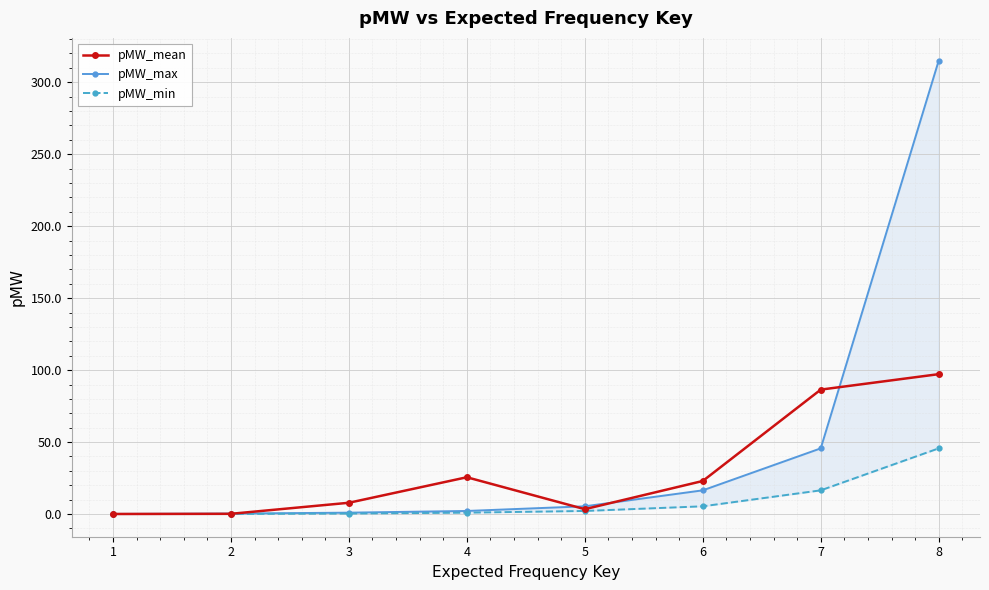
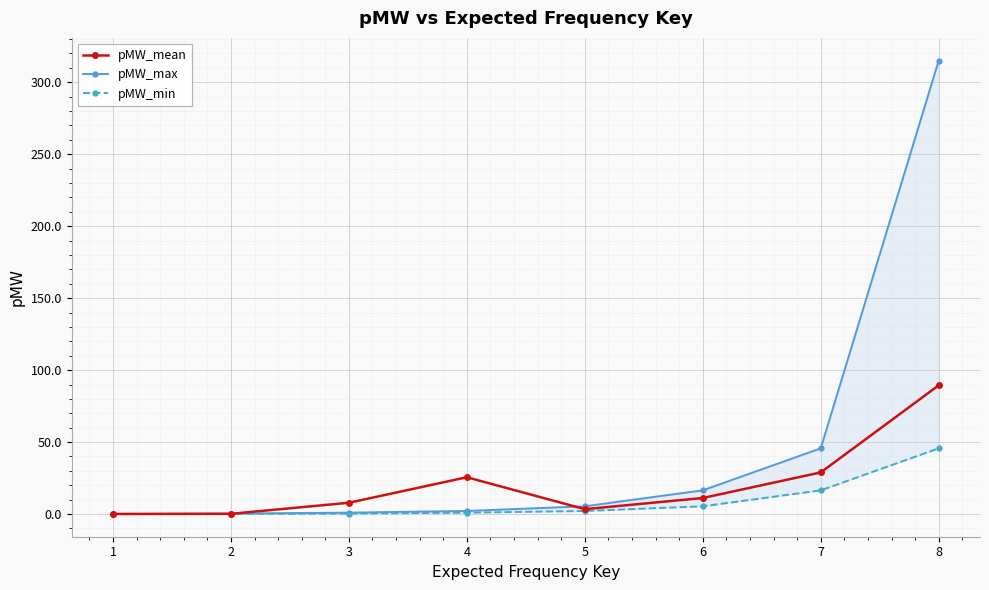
pMW_mean, 6: 23 -> 11
pMW_mean, 7: 86 -> 29
pMW_mean, 8: 97 -> 89
